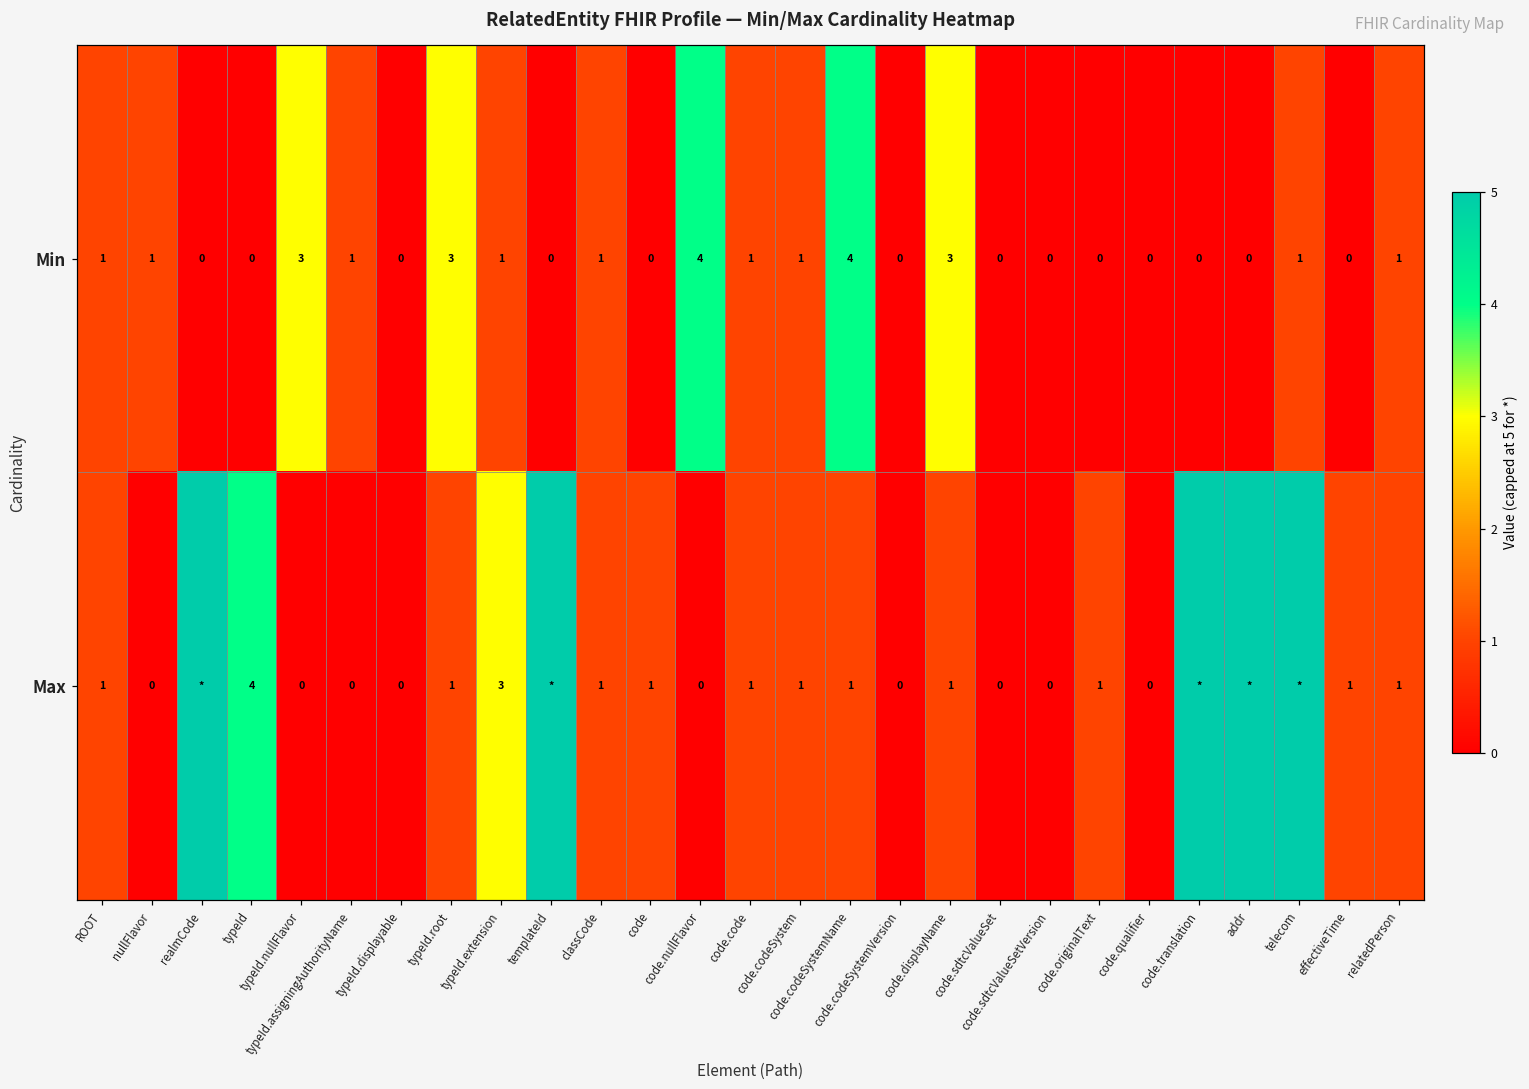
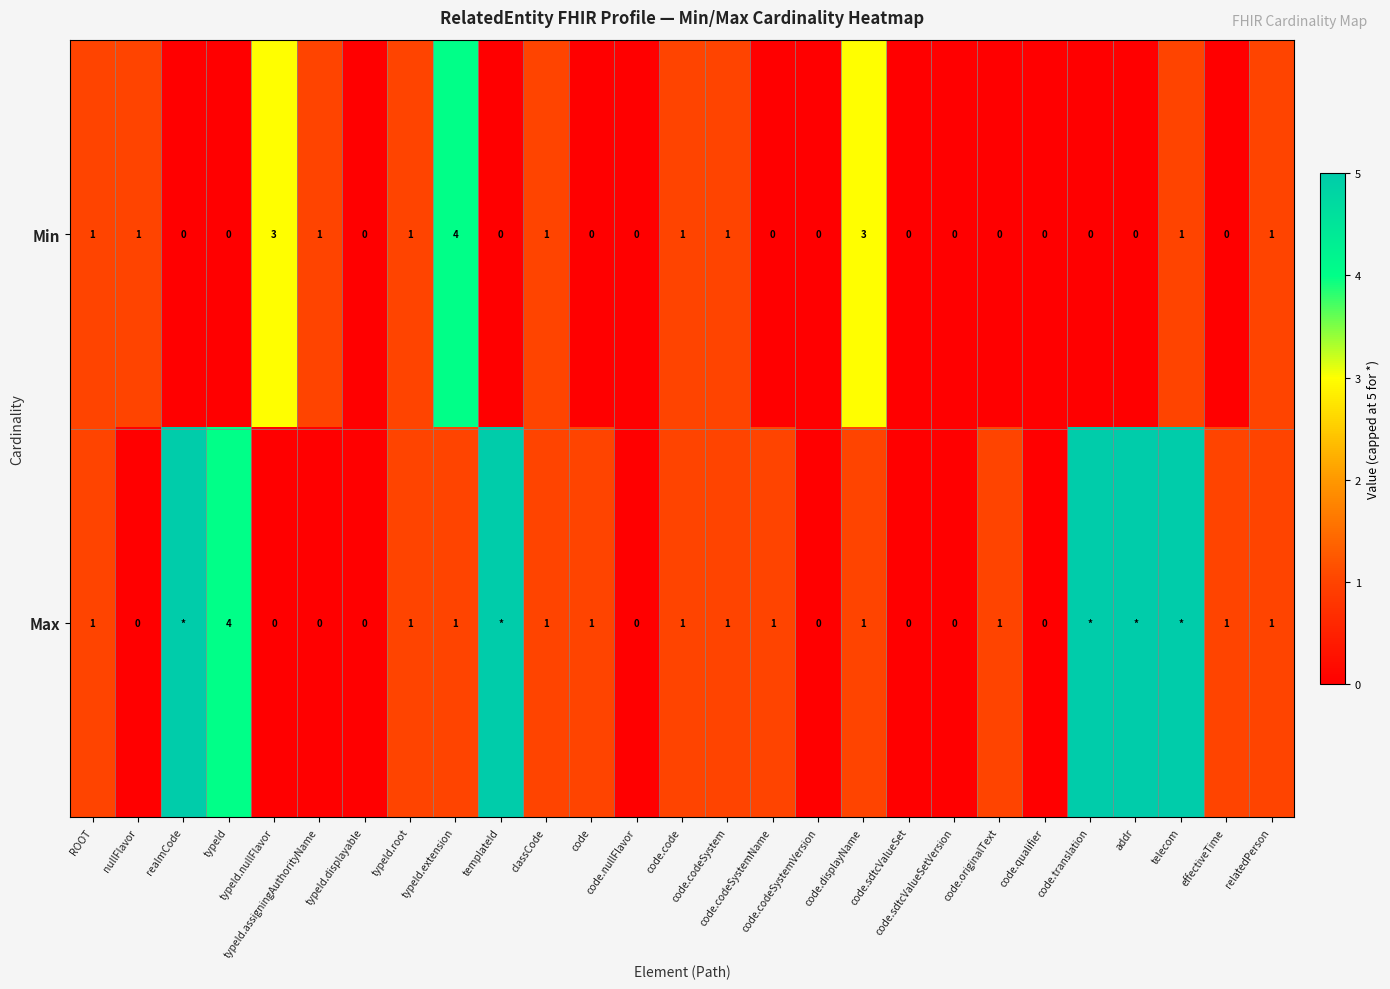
Min, typeId.root: 3 -> 1
Min, typeId.extension: 1 -> 4
Min, code.nullFlavor: 4 -> 0
Min, code.codeSystemName: 4 -> 0
Max, typeId.extension: 3 -> 1
